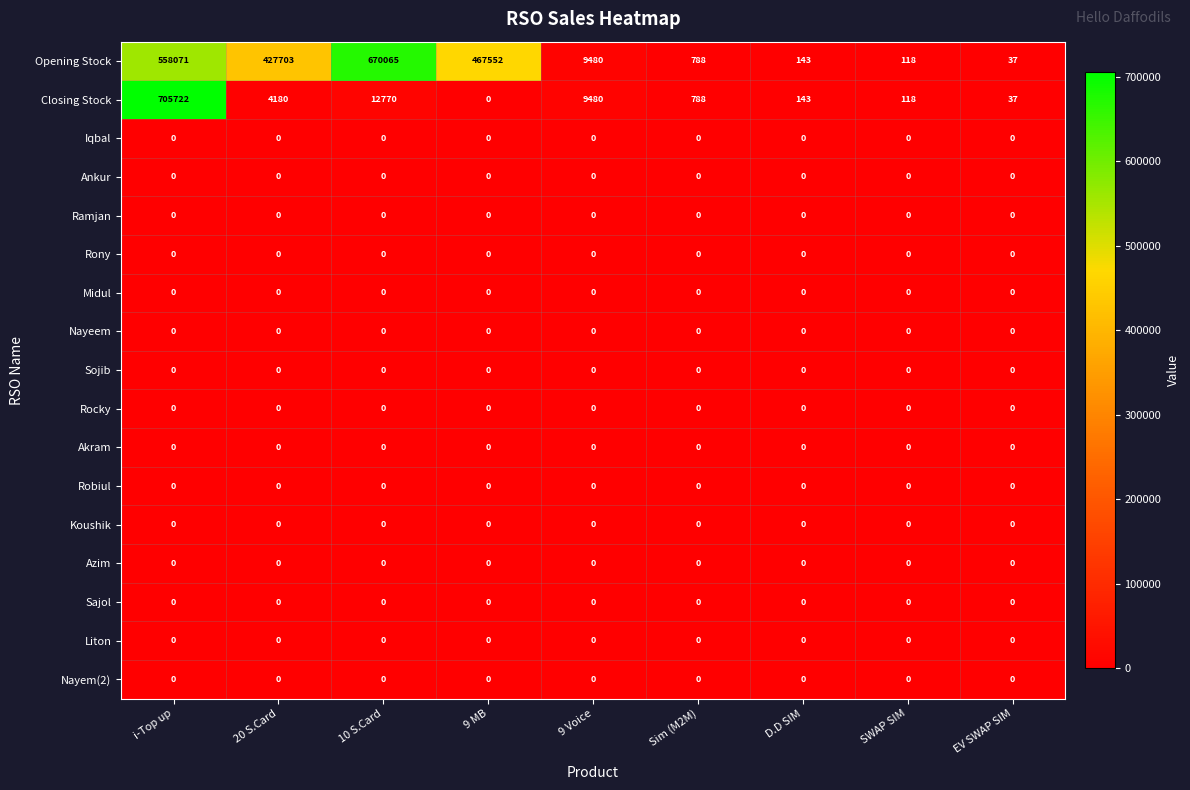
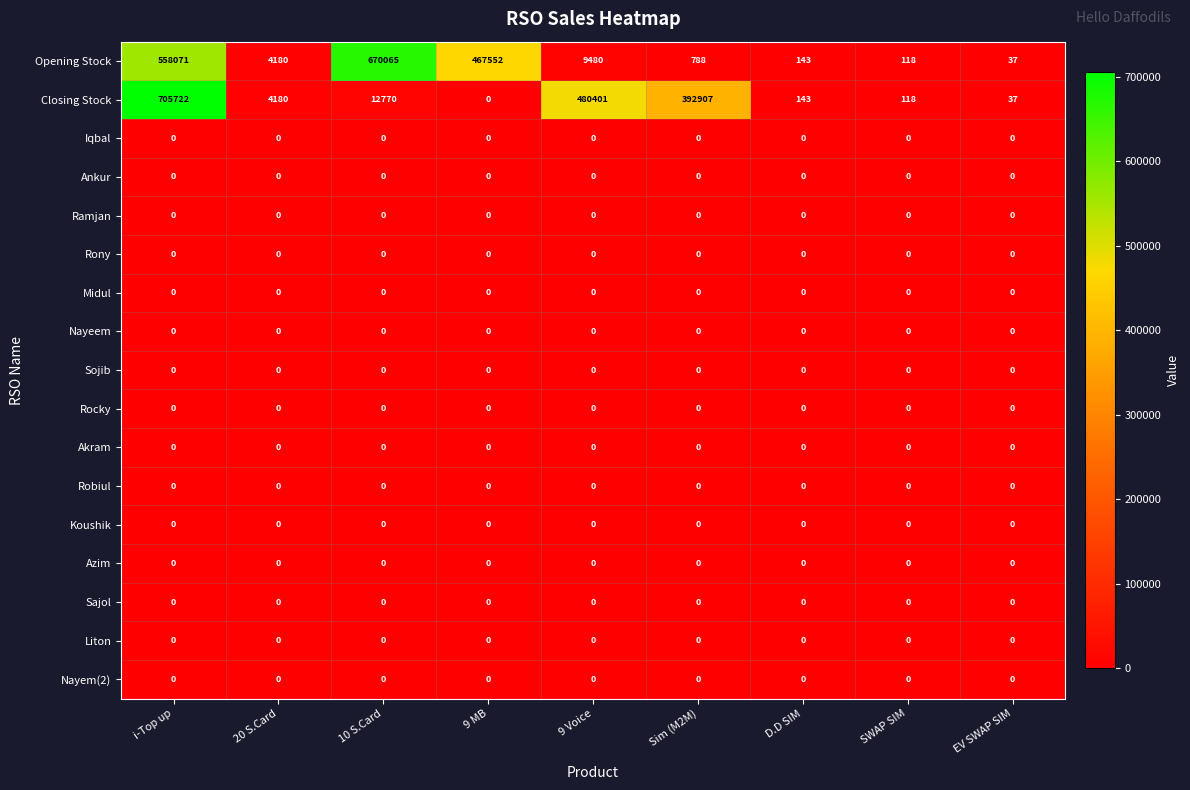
Opening Stock, 20 S.Card: 427703 -> 4180
Closing Stock, 9 Voice: 9480 -> 480401
Closing Stock, Sim (M2M): 788 -> 392907
